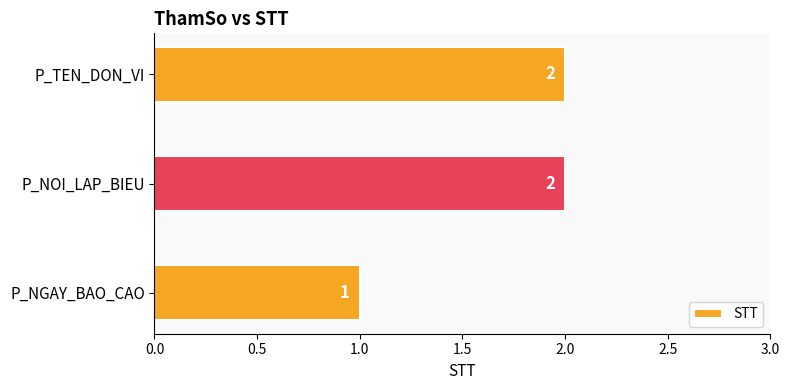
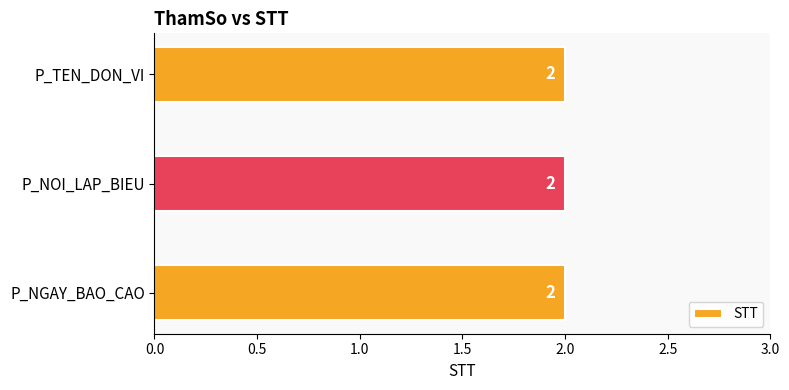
P_NGAY_BAO_CAO: 1 -> 2
